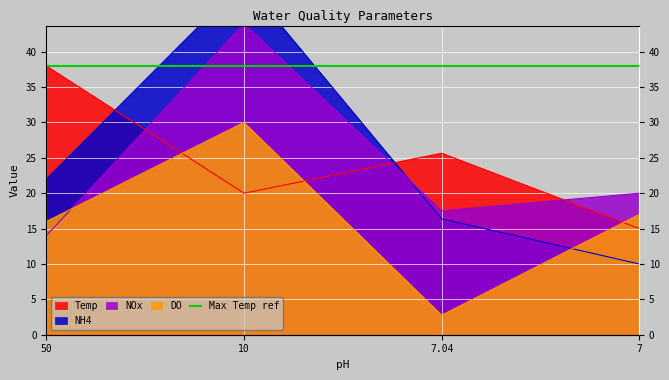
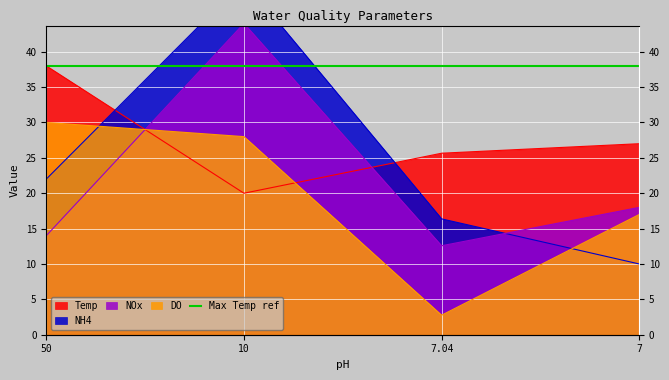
DO, 50: 16 -> 30
DO, 10: 30 -> 28
NOx, 7.04: 18 -> 13
Temp, 7: 15 -> 27
NOx, 7: 20 -> 18
